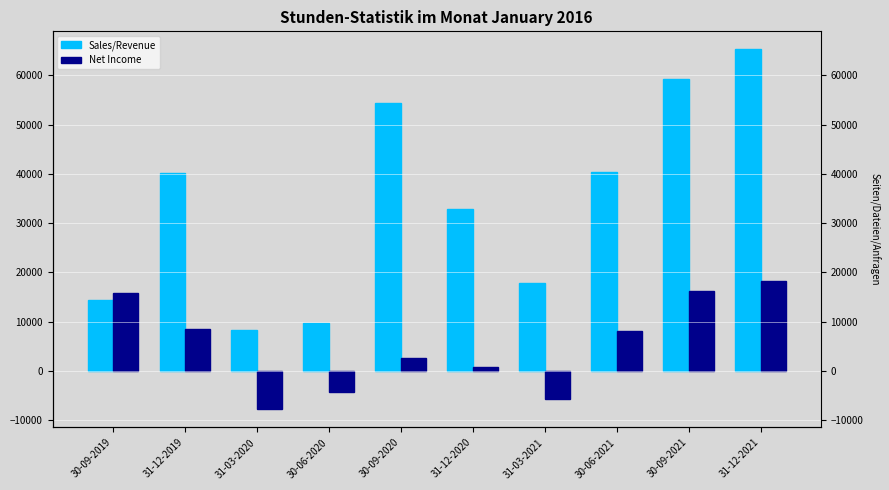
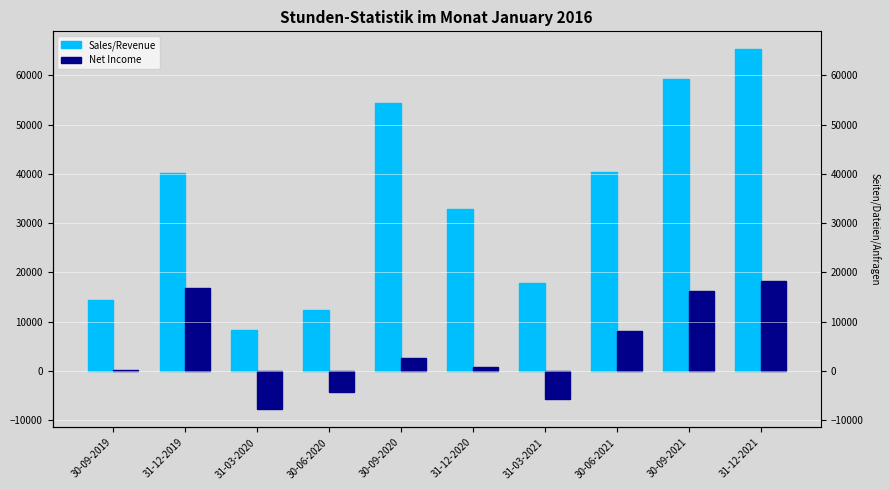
Net Income, 30-09-2019: 16000 -> 0
Net Income, 31-12-2019: 8000 -> 17000
Sales/Revenue, 30-06-2020: 10000 -> 12000
